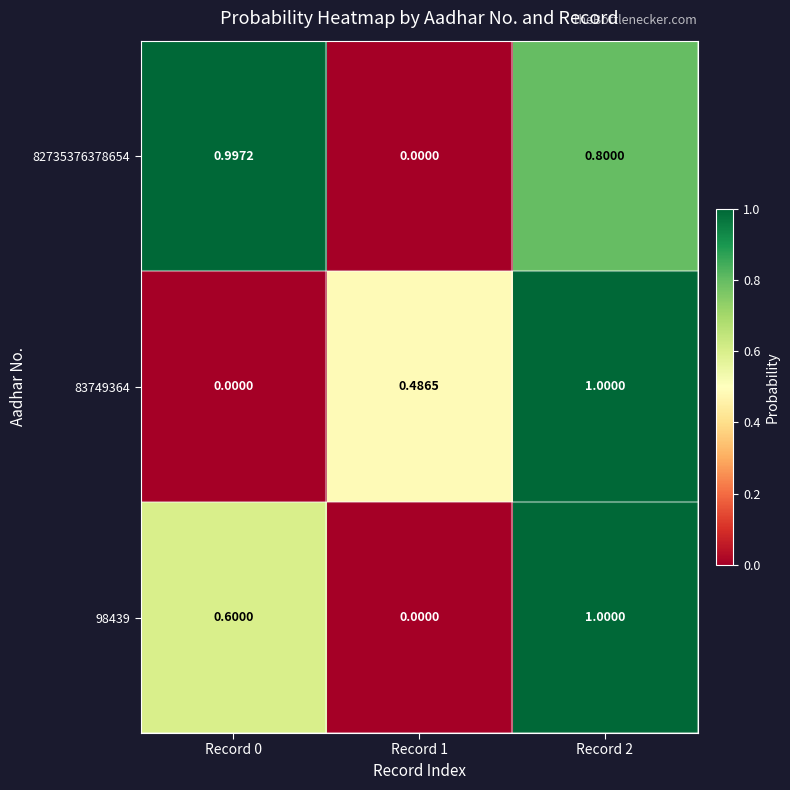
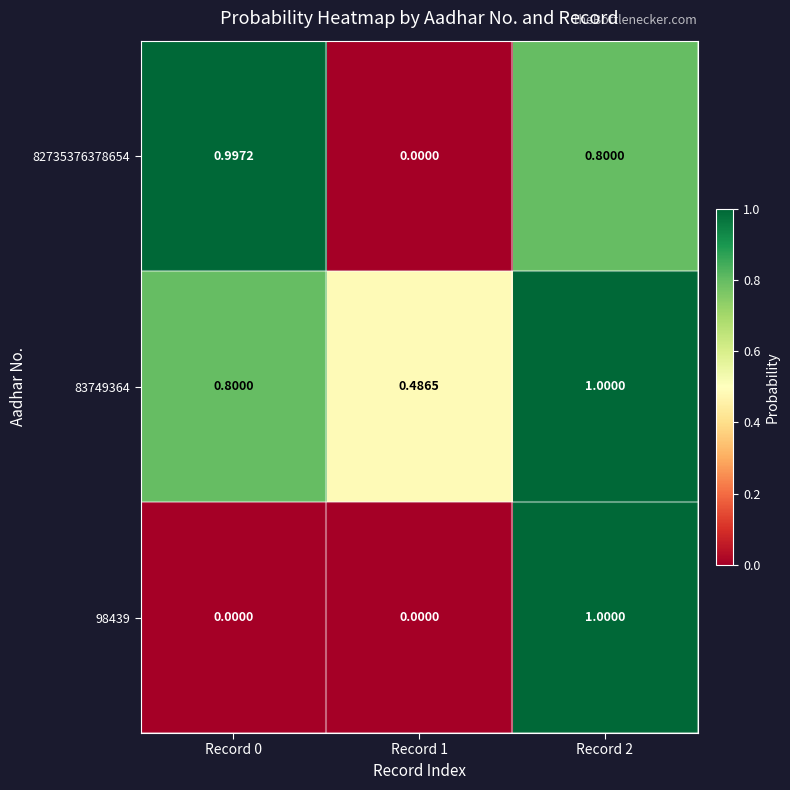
83749364, Record 0: 0.0000 -> 0.8000
98439, Record 0: 0.6000 -> 0.0000
